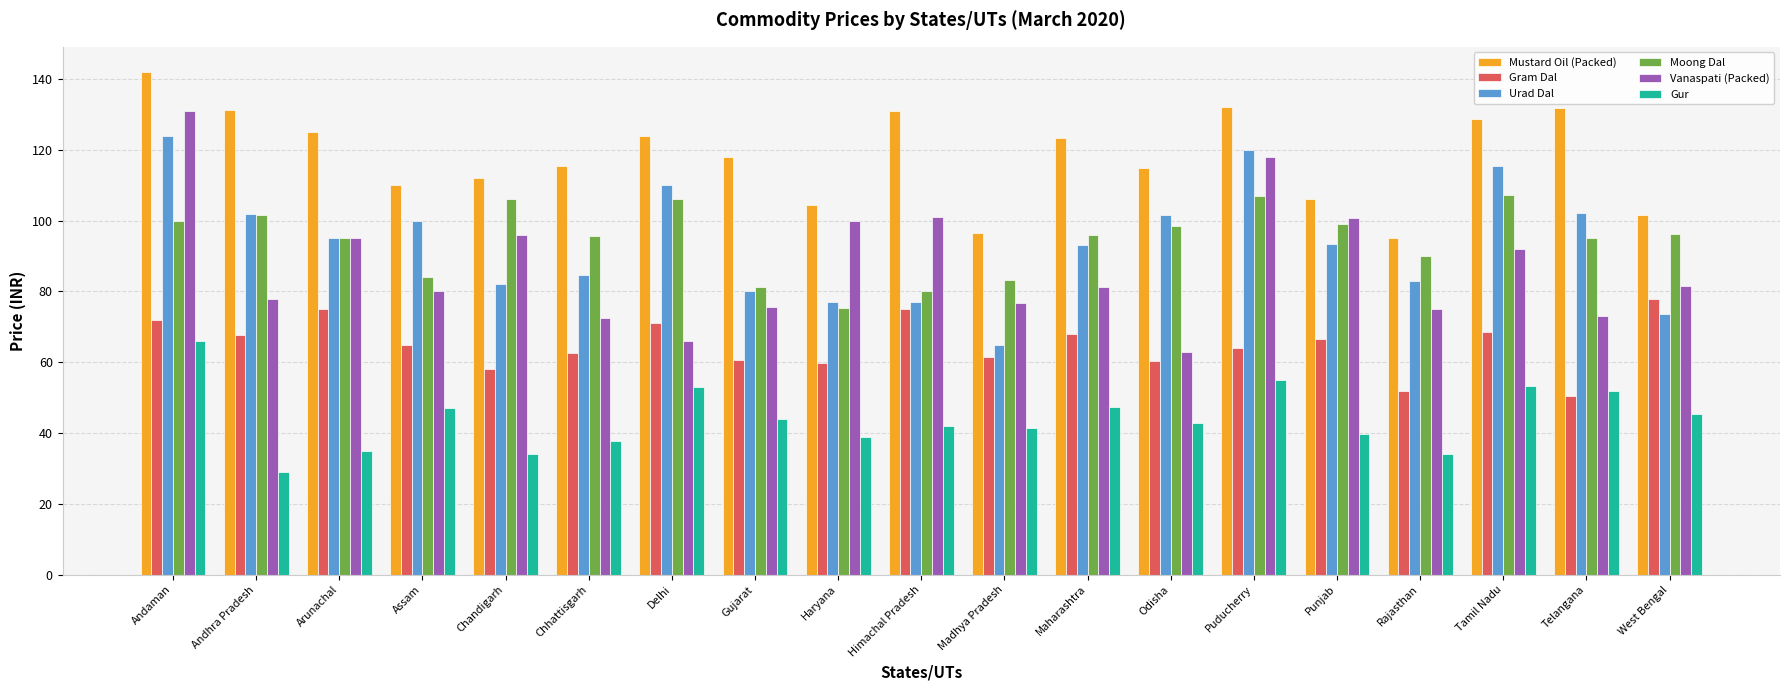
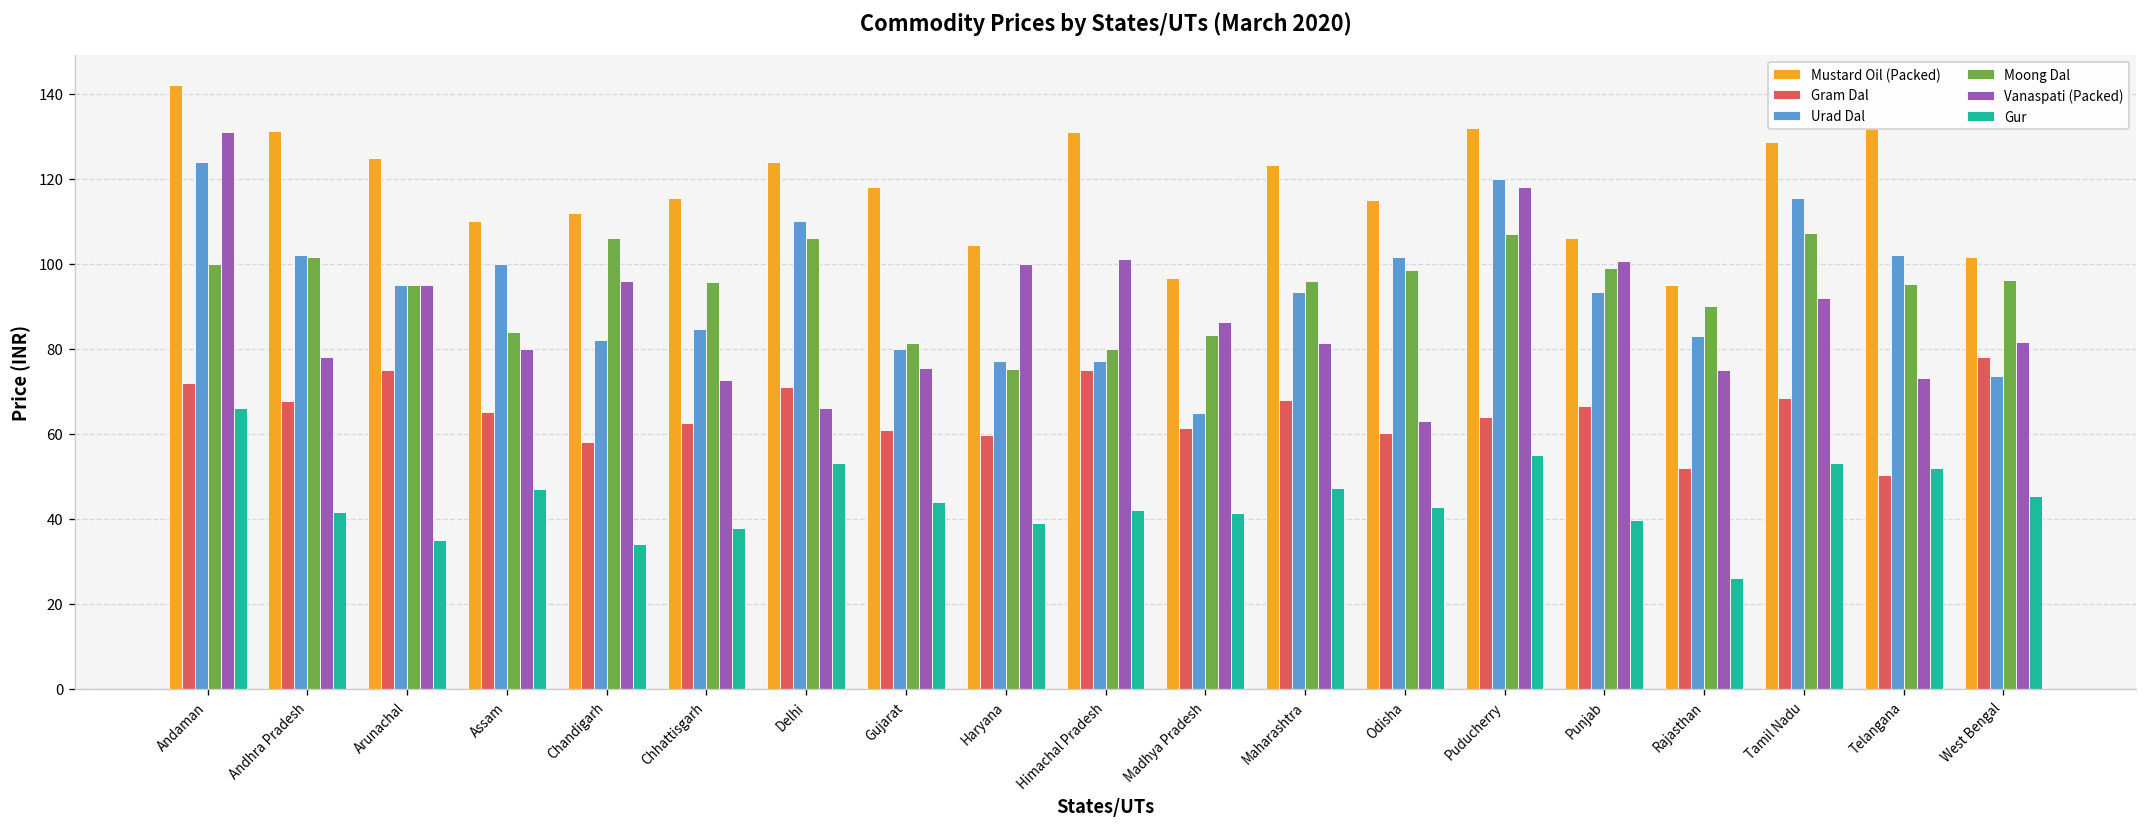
Gur, Andhra Pradesh: 29 -> 42
Vanaspati (Packed), Madhya Pradesh: 77 -> 86
Gur, Rajasthan: 34 -> 26
